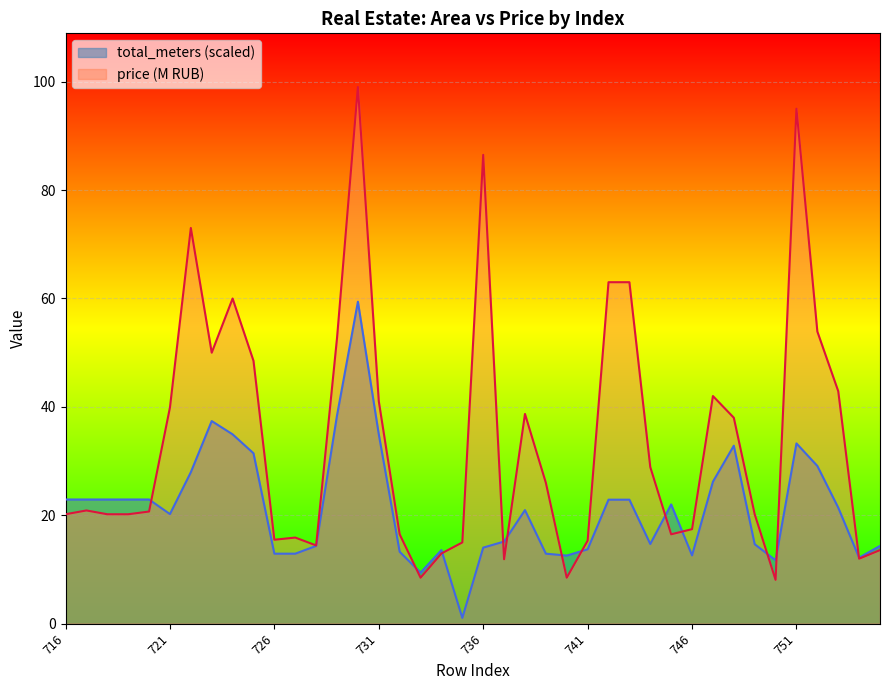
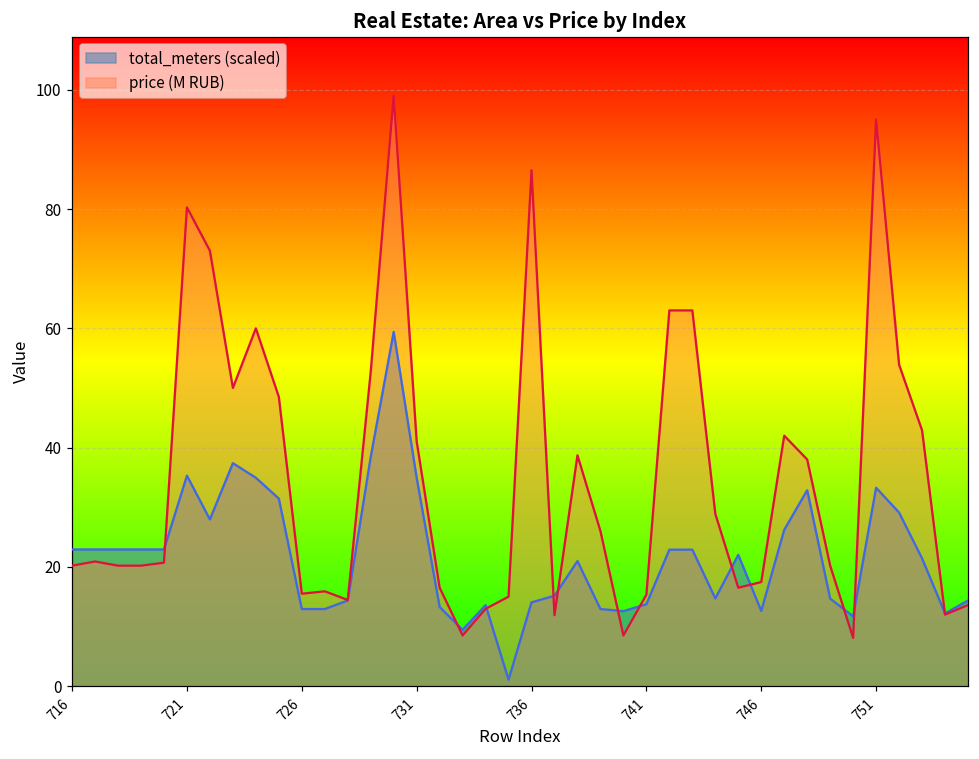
total_meters (scaled), 721: 20 -> 35
price (M RUB), 721: 40 -> 80
